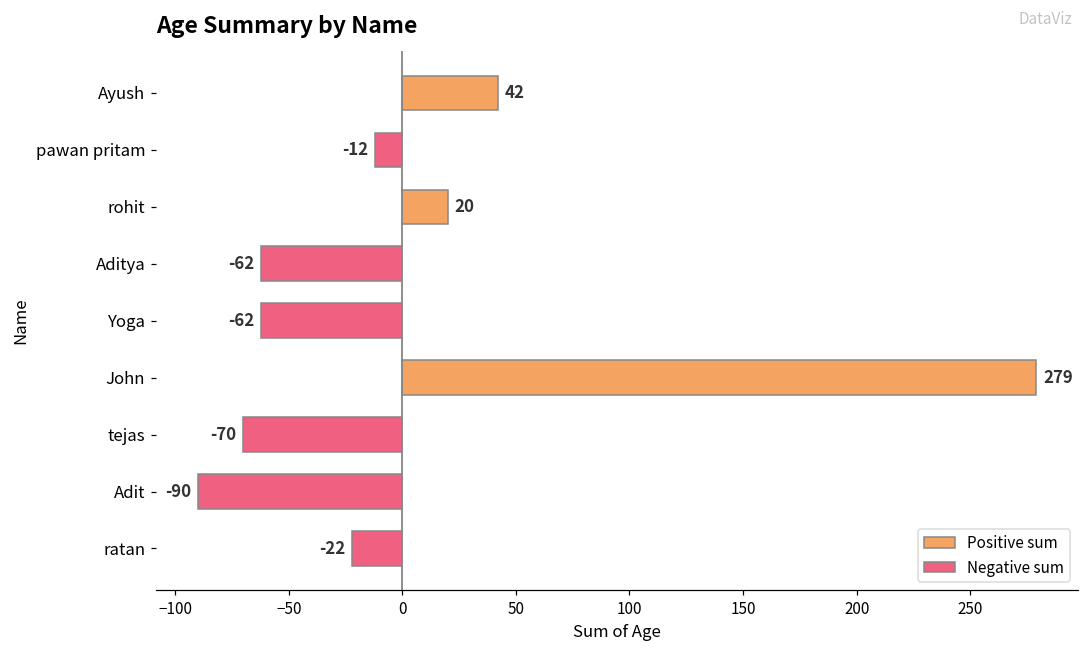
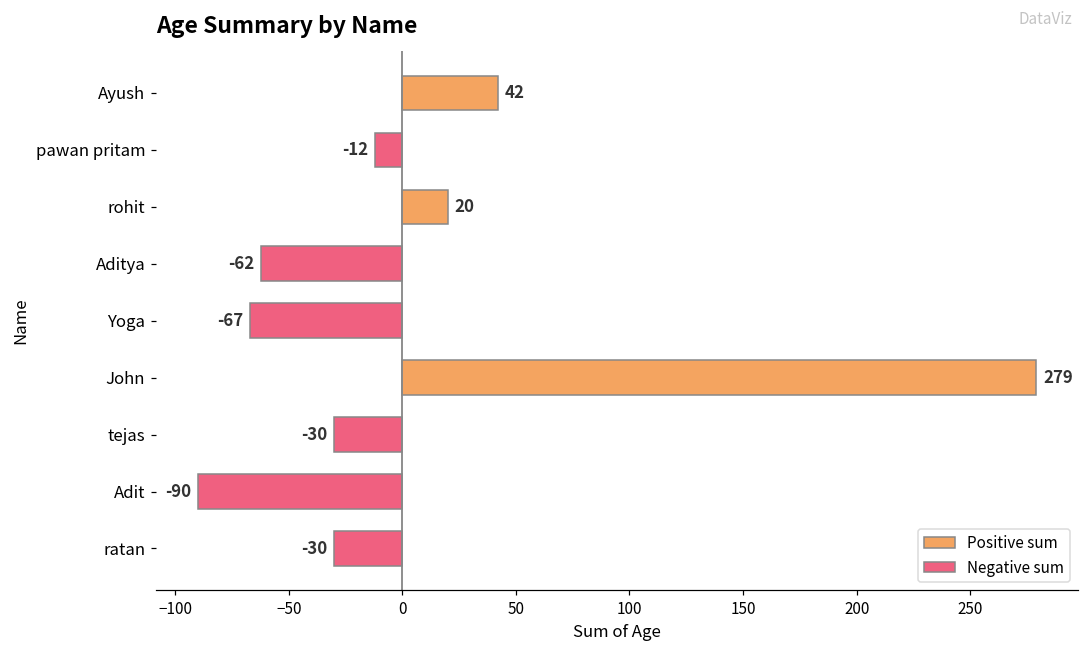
Yoga: -62 -> -67
tejas: -70 -> -30
ratan: -22 -> -30
